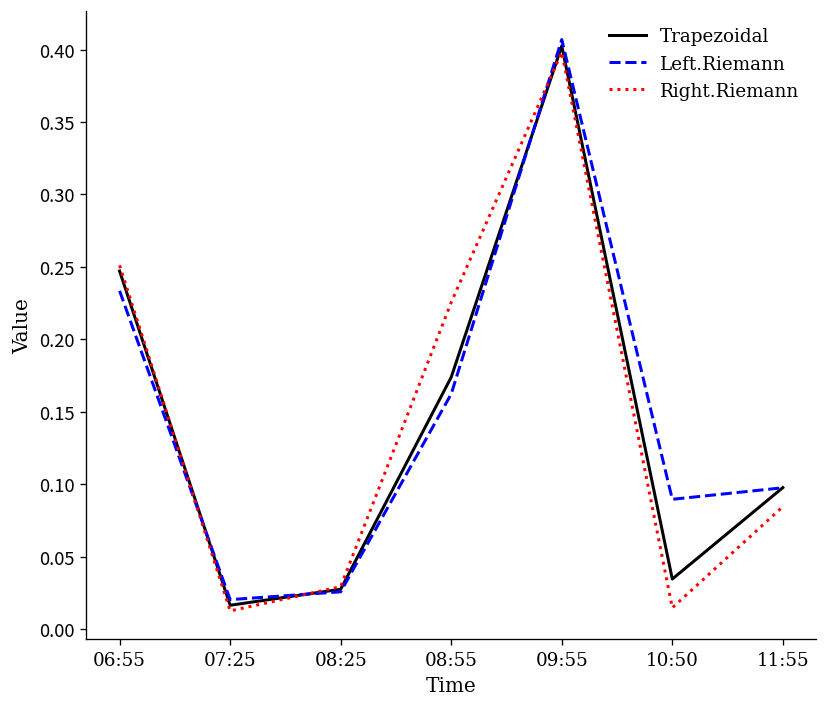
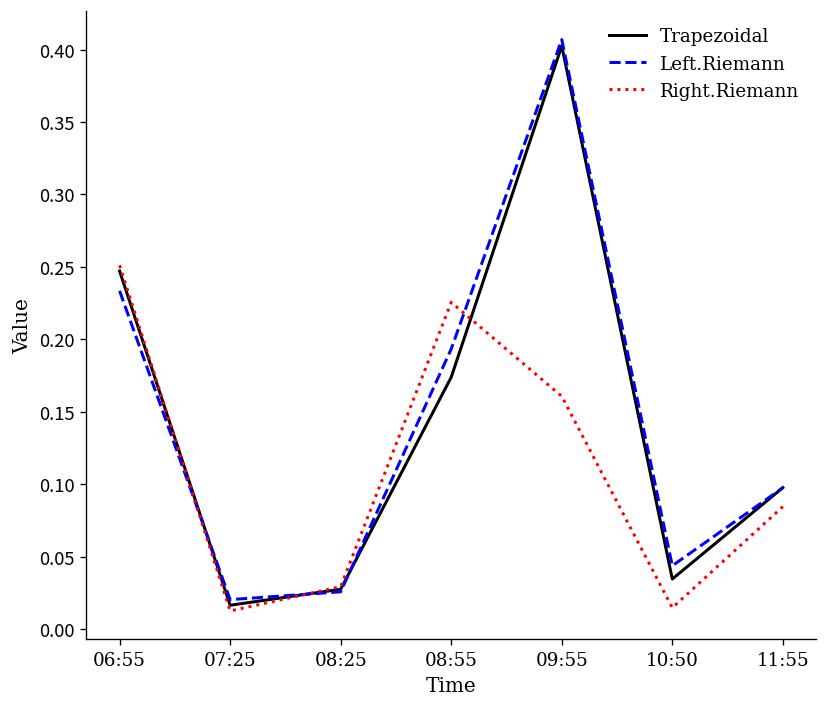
Left.Riemann, 08:55: 0.162 -> 0.193
Right.Riemann, 09:55: 0.398 -> 0.161
Left.Riemann, 10:50: 0.090 -> 0.044
